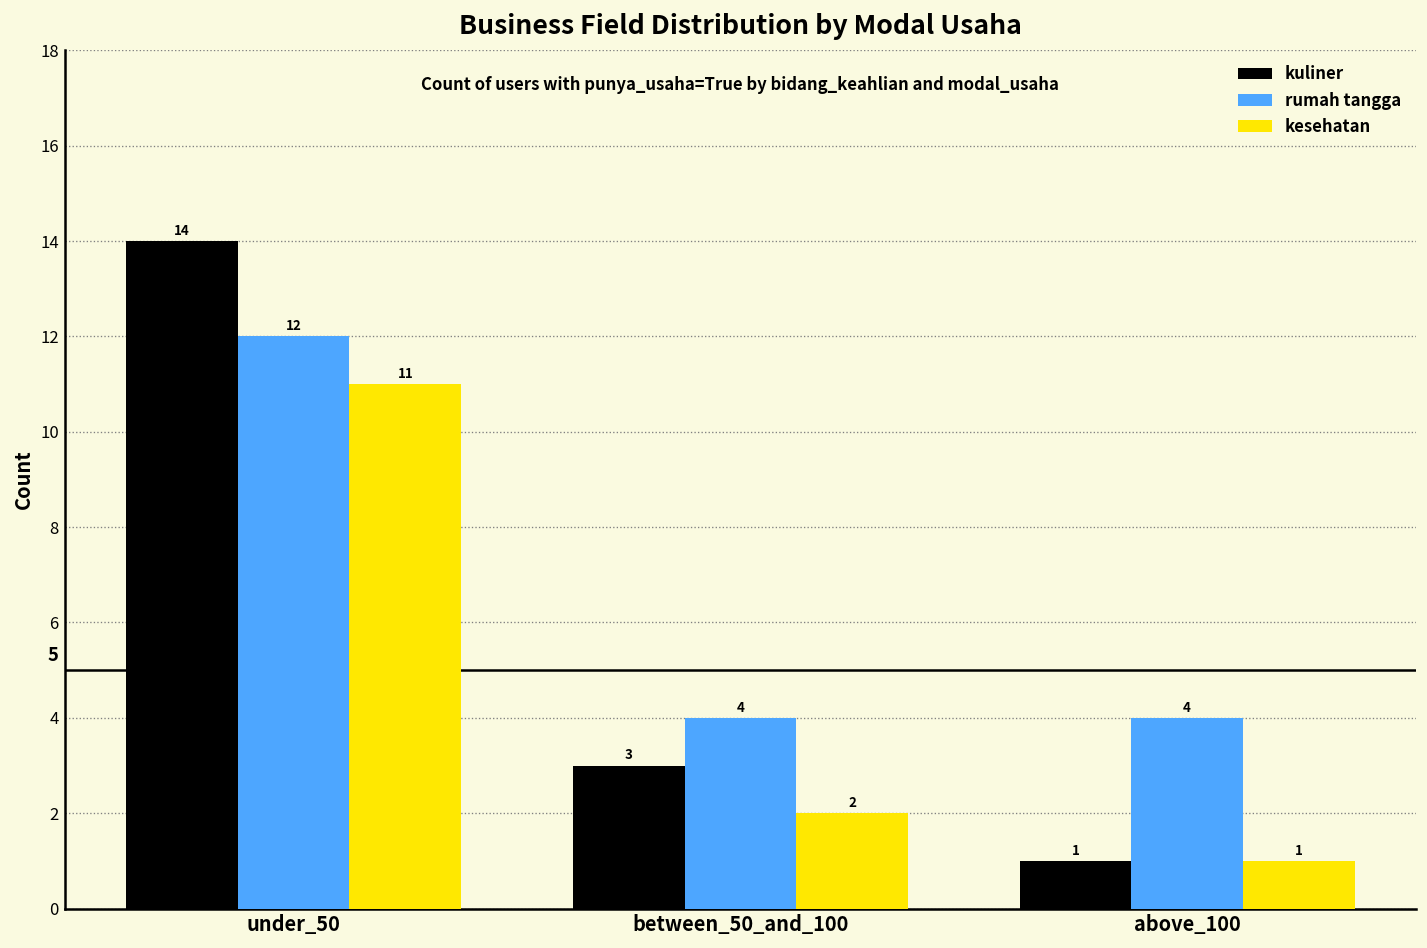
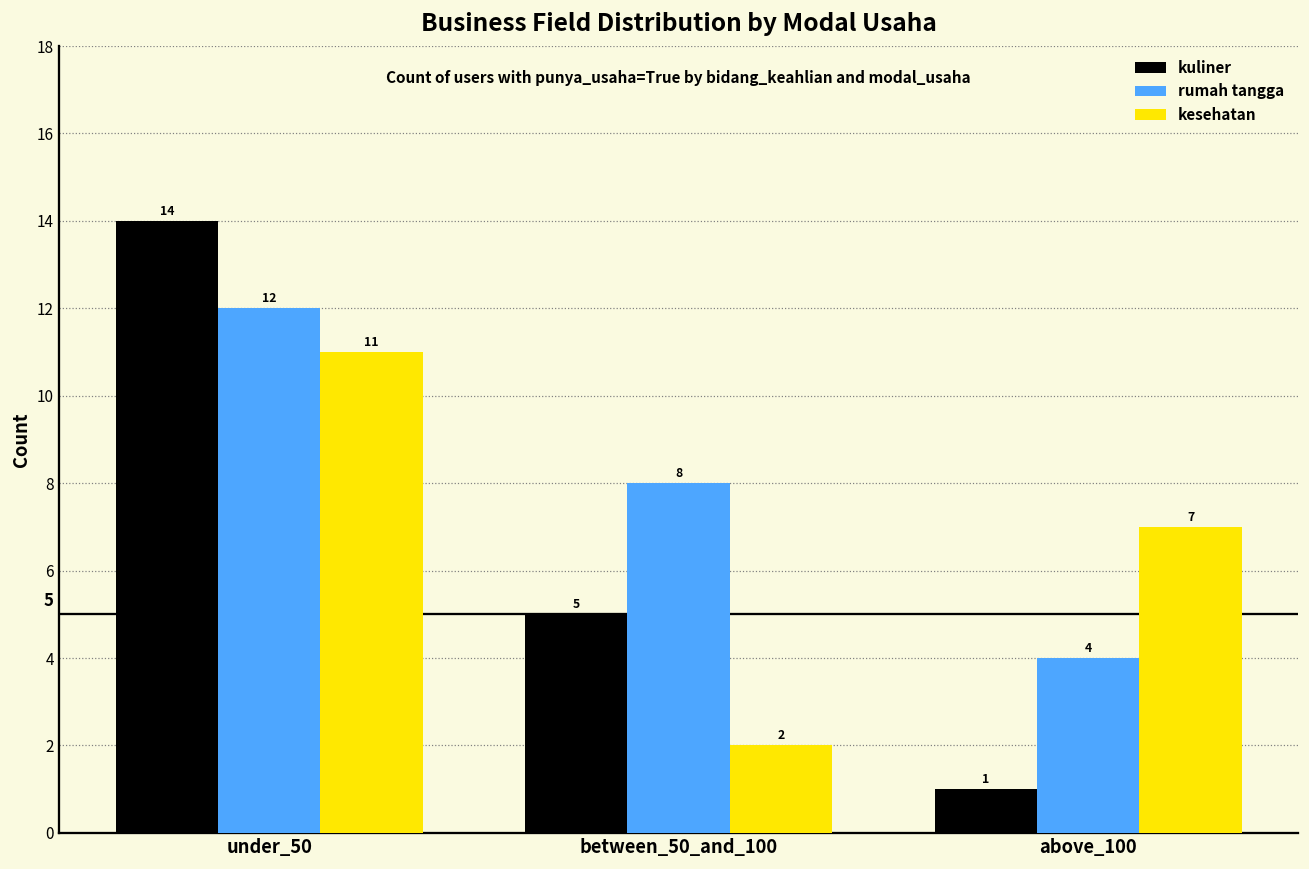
kuliner, between_50_and_100: 3 -> 5
rumah tangga, between_50_and_100: 4 -> 8
kesehatan, above_100: 1 -> 7
